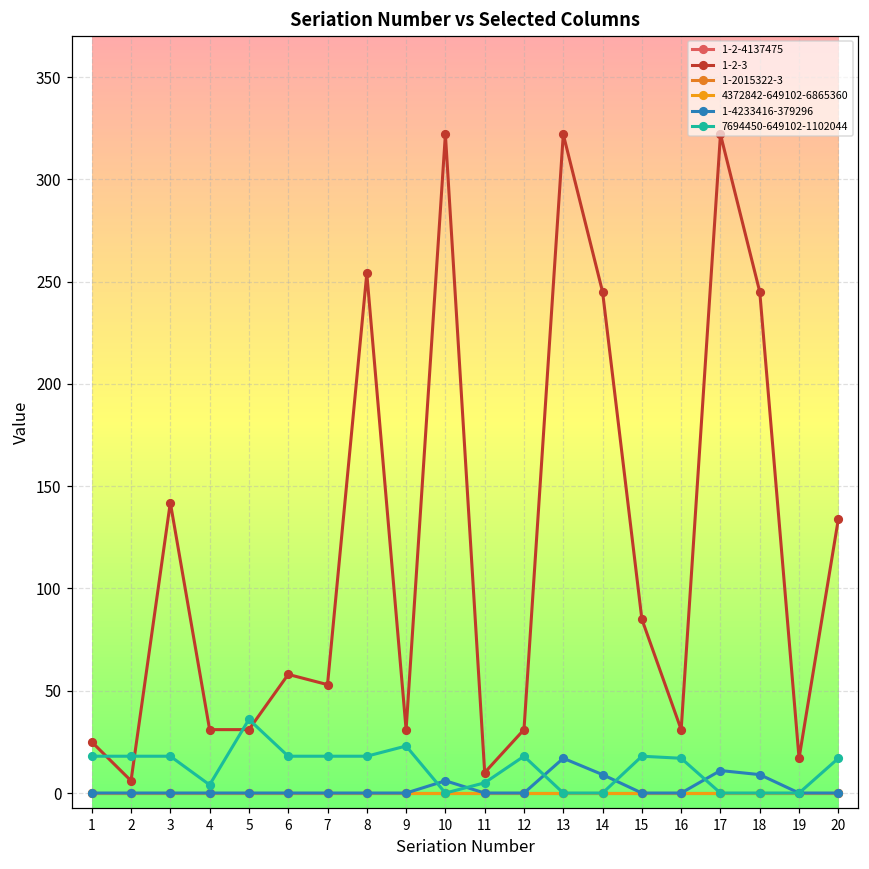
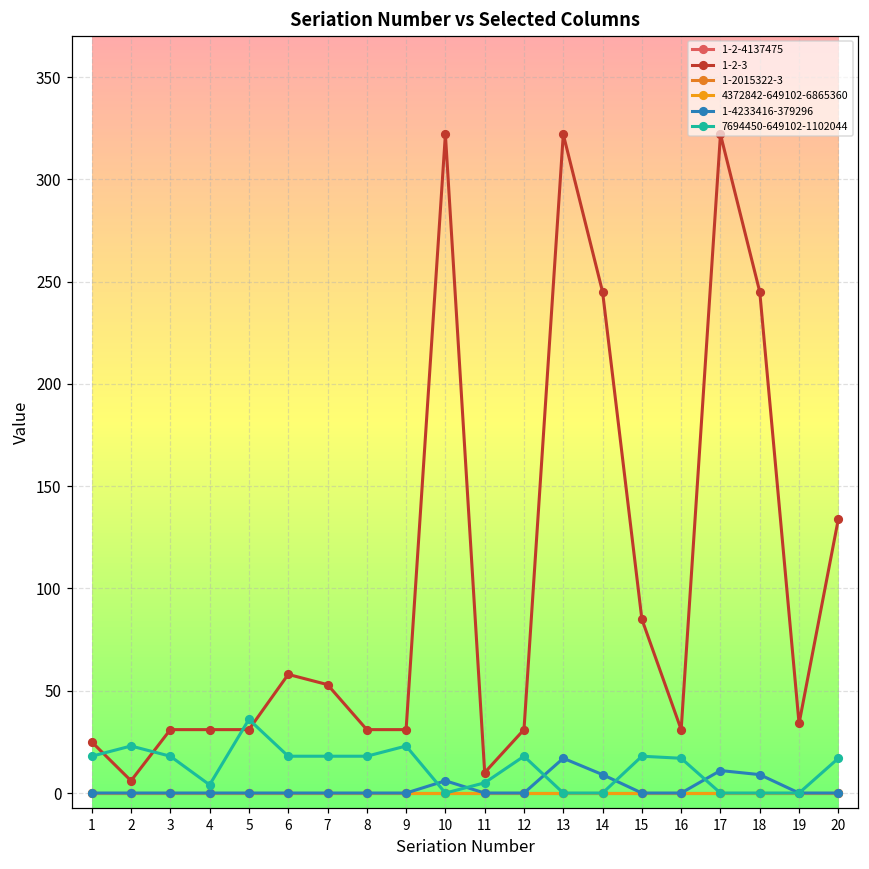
7694450-649102-1102044, 2: 18 -> 23
1-2-3, 3: 142 -> 31
1-2-3, 8: 254 -> 31
1-2-3, 19: 17 -> 34
